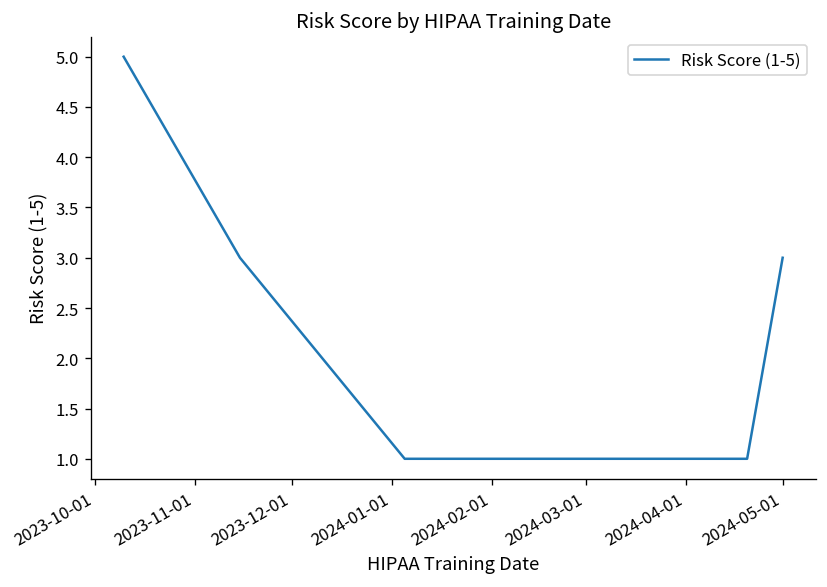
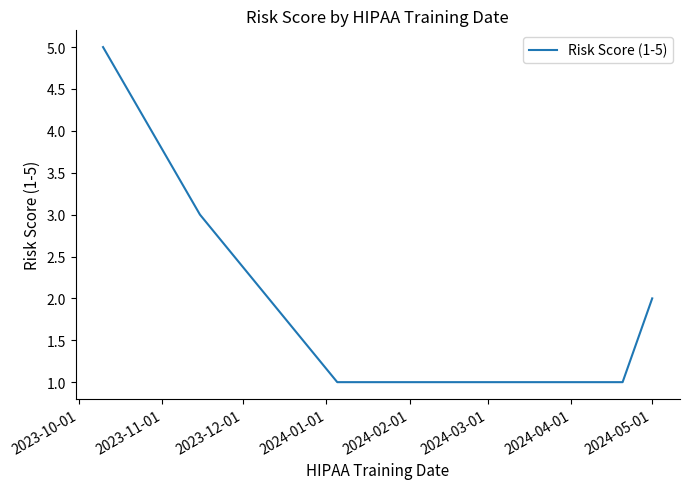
2024-05-01: 3 -> 2
